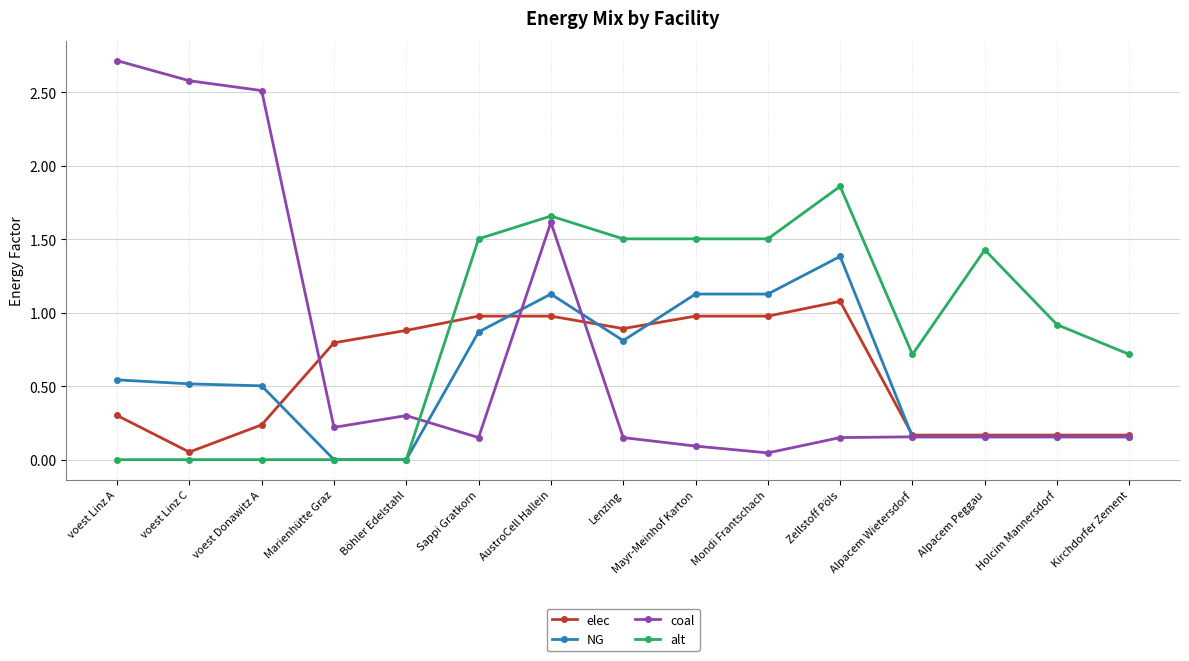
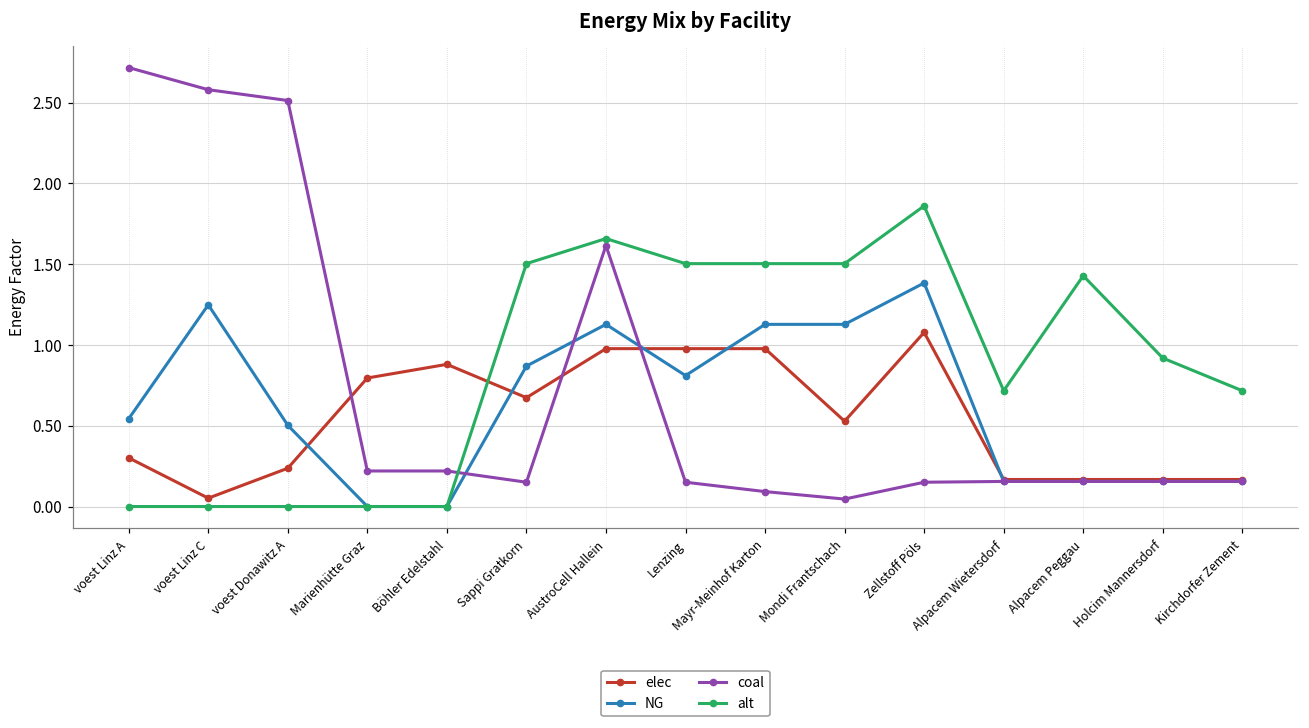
NG, voest Linz C: 0.52 -> 1.25
coal, Böhler Edelstahl: 0.30 -> 0.22
elec, Sappi Gratkorn: 0.98 -> 0.67
elec, Lenzing: 0.89 -> 0.98
elec, Mondi Frantschach: 0.98 -> 0.53
